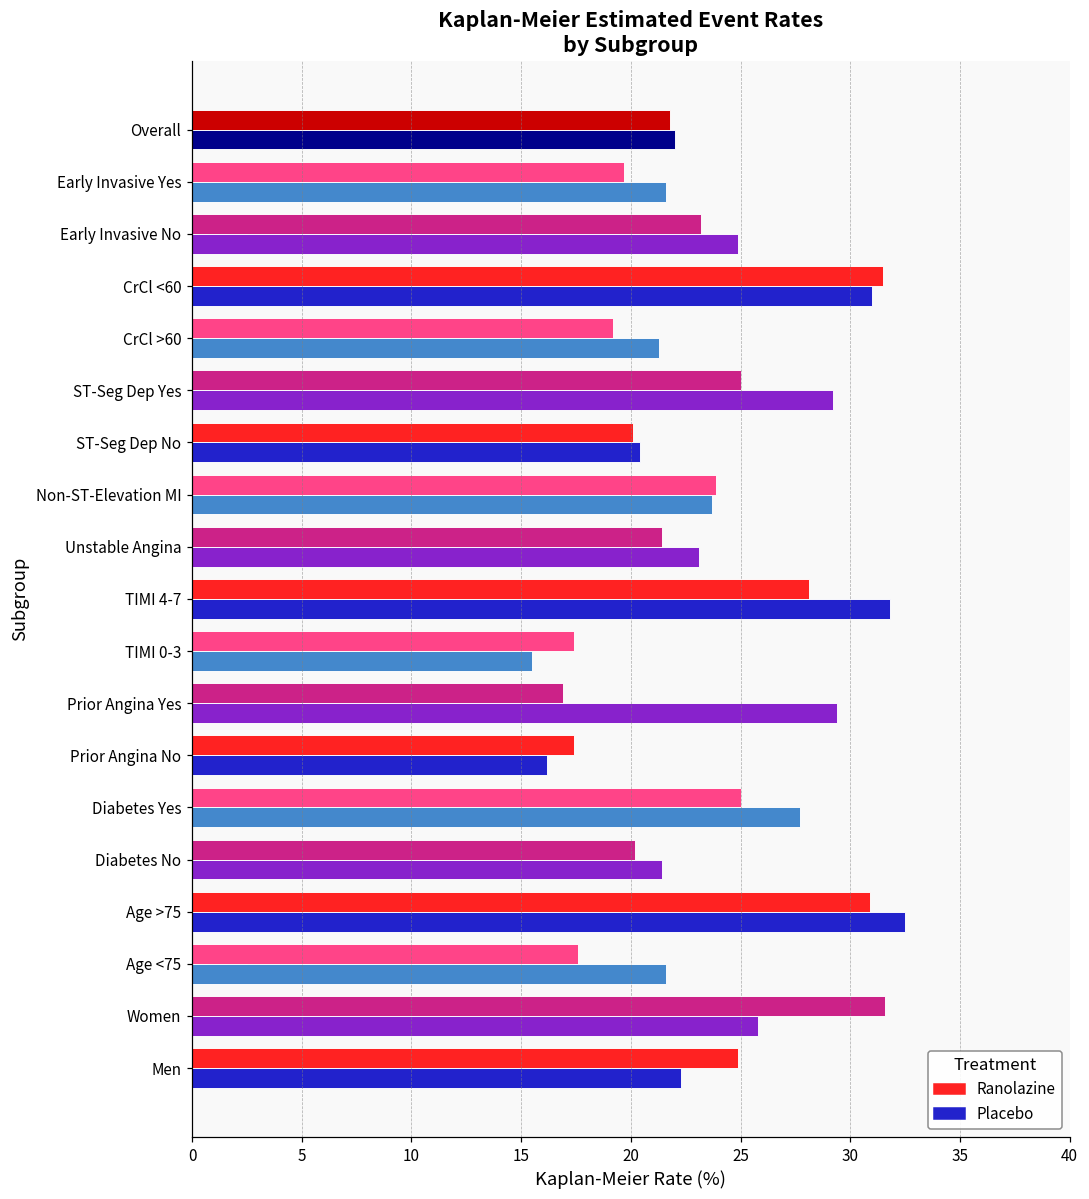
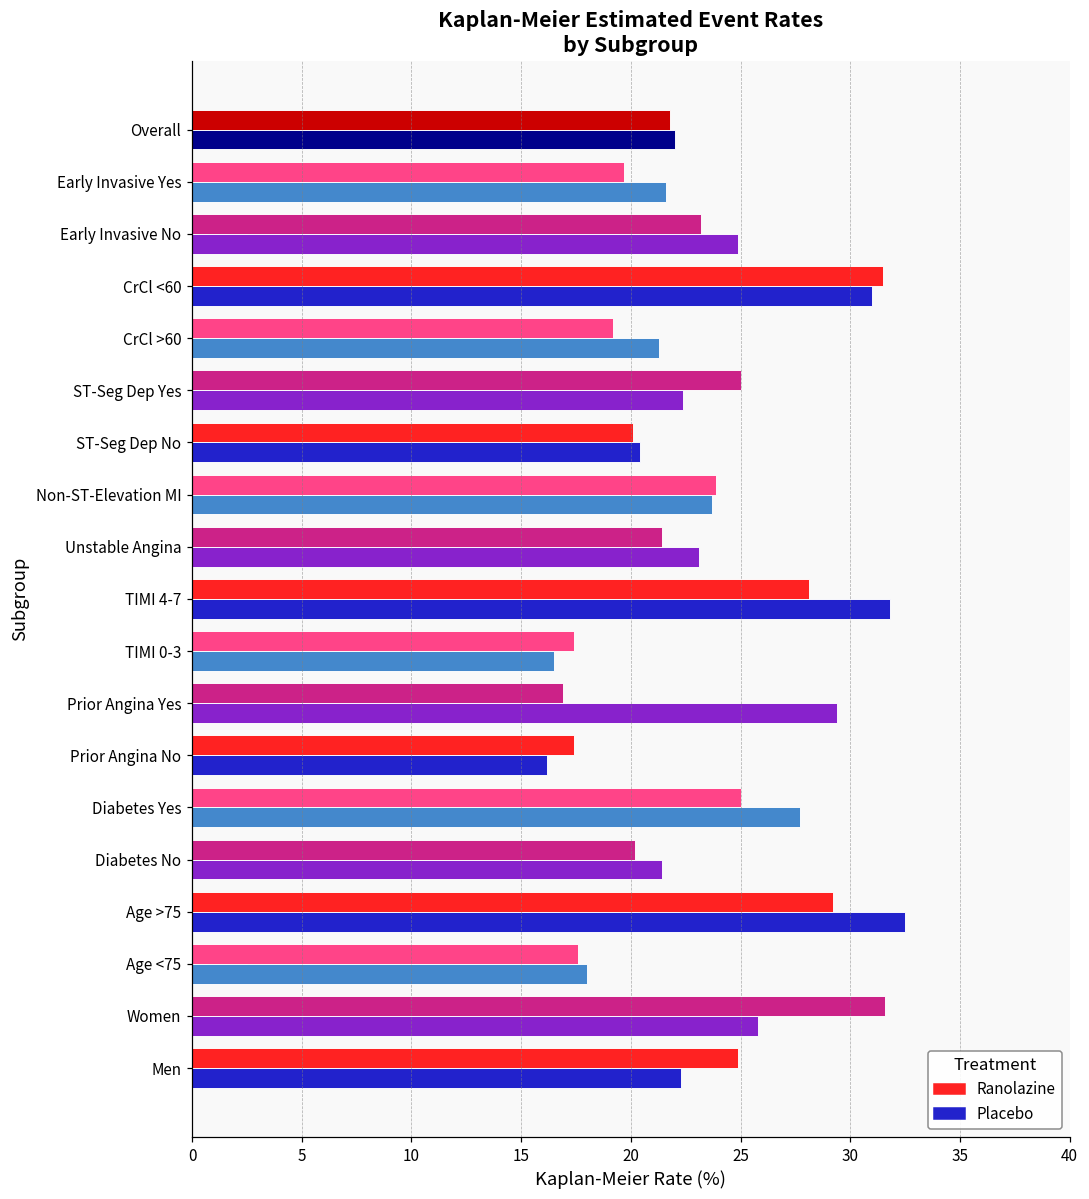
Placebo, ST-Seg Dep Yes: 29.2 -> 22.4
Placebo, TIMI 0-3: 15.5 -> 16.5
Ranolazine, Age >75: 30.9 -> 29.2
Placebo, Age <75: 21.6 -> 18.0
